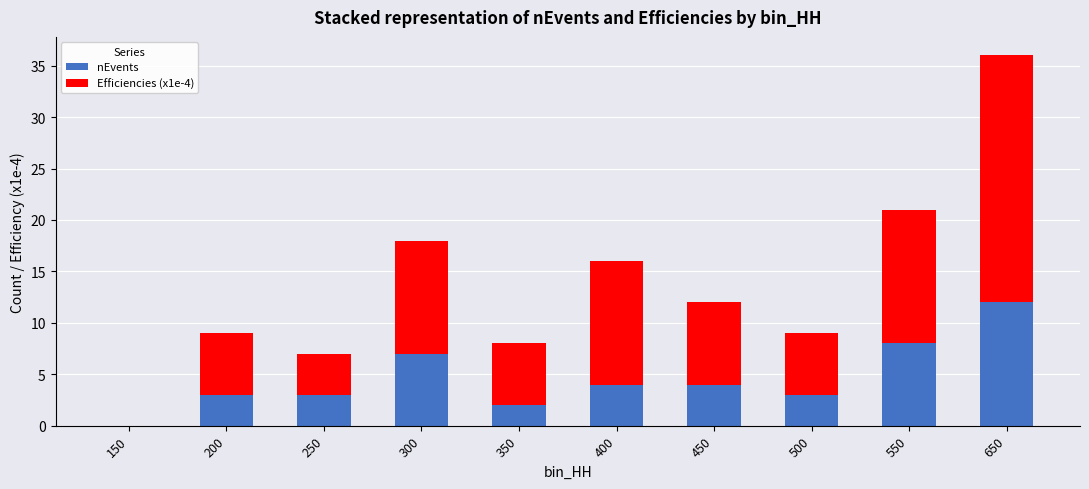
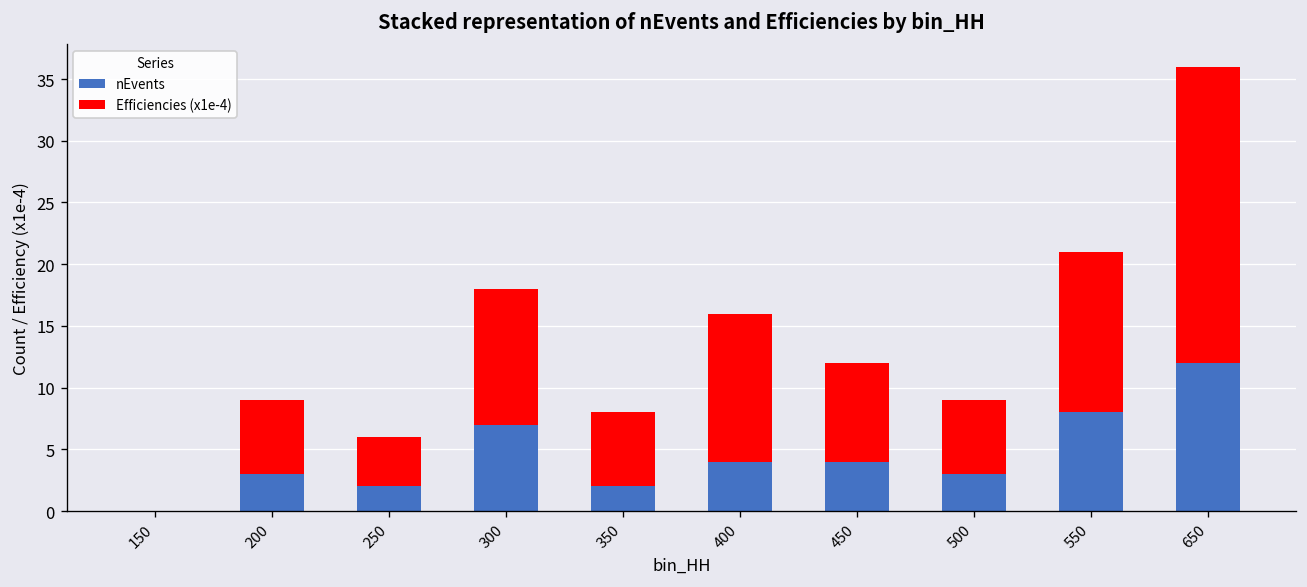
nEvents, 250: 3 -> 2
